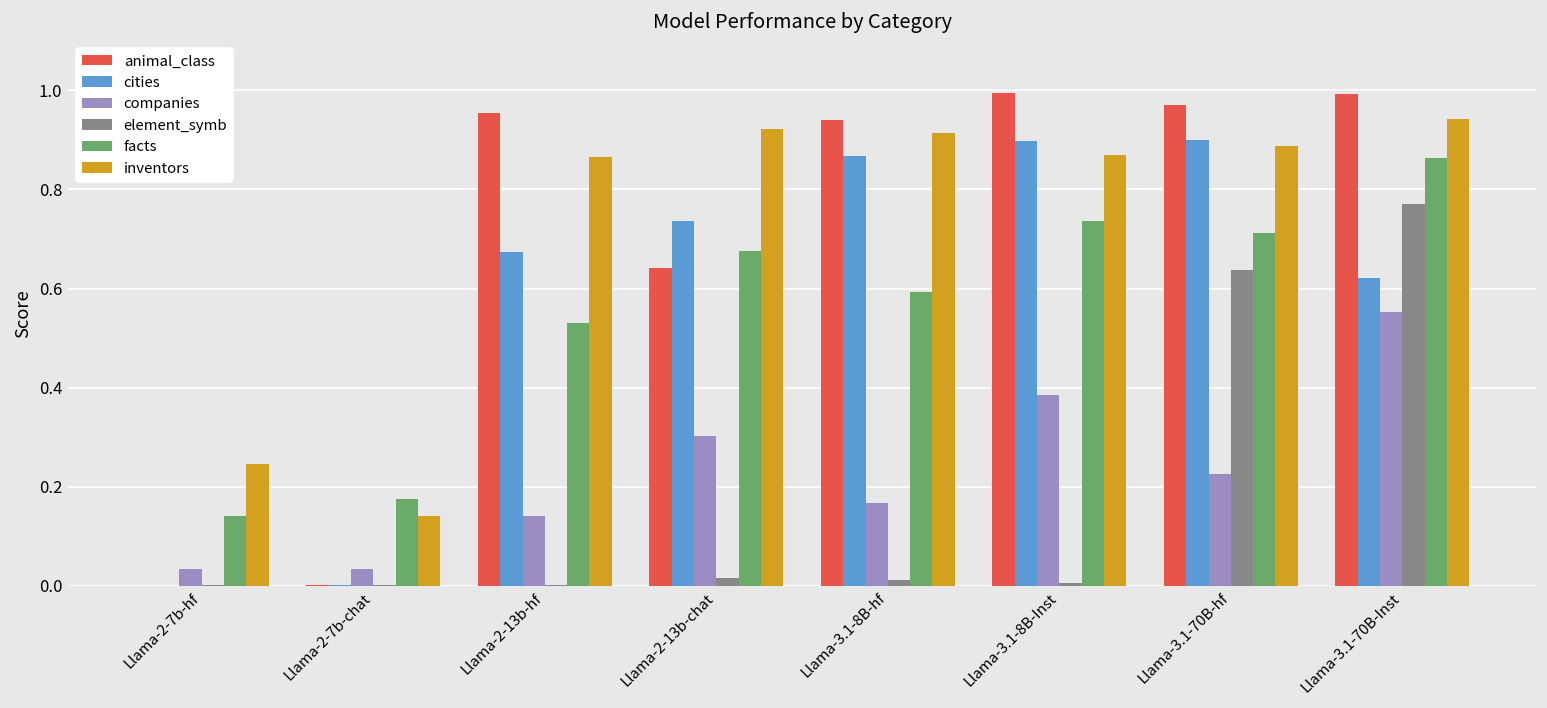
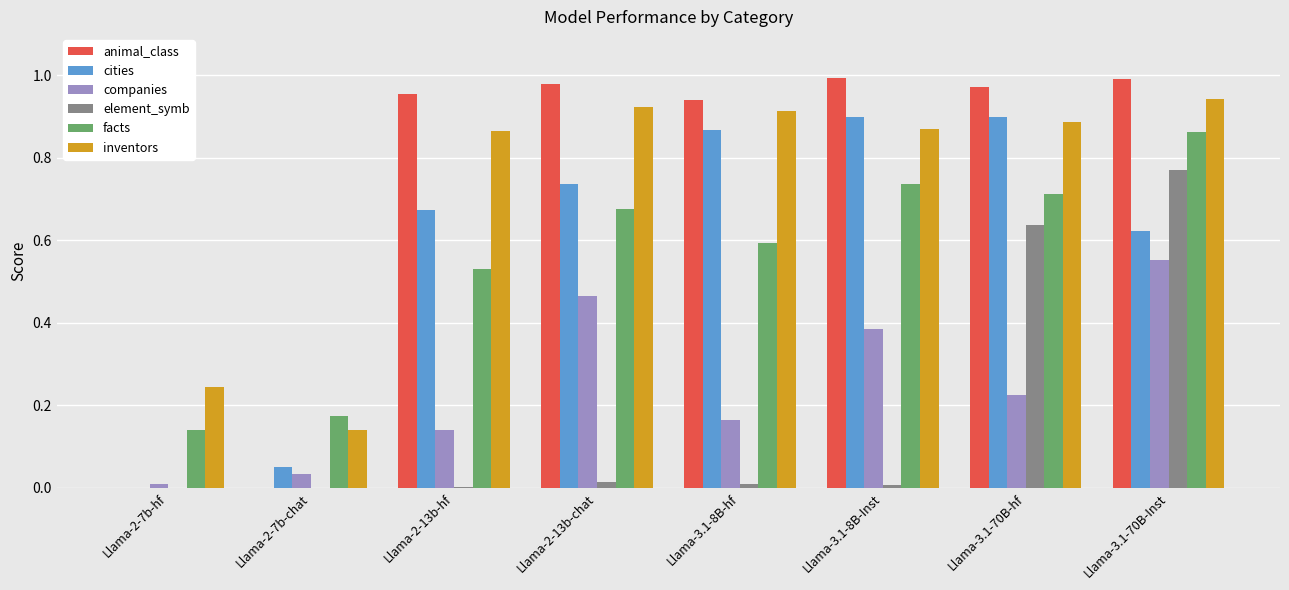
companies, Llama-2-7b-hf: 0.03 -> 0.01
cities, Llama-2-7b-chat: 0.00 -> 0.05
animal_class, Llama-2-13b-chat: 0.64 -> 0.98
companies, Llama-2-13b-chat: 0.30 -> 0.46
